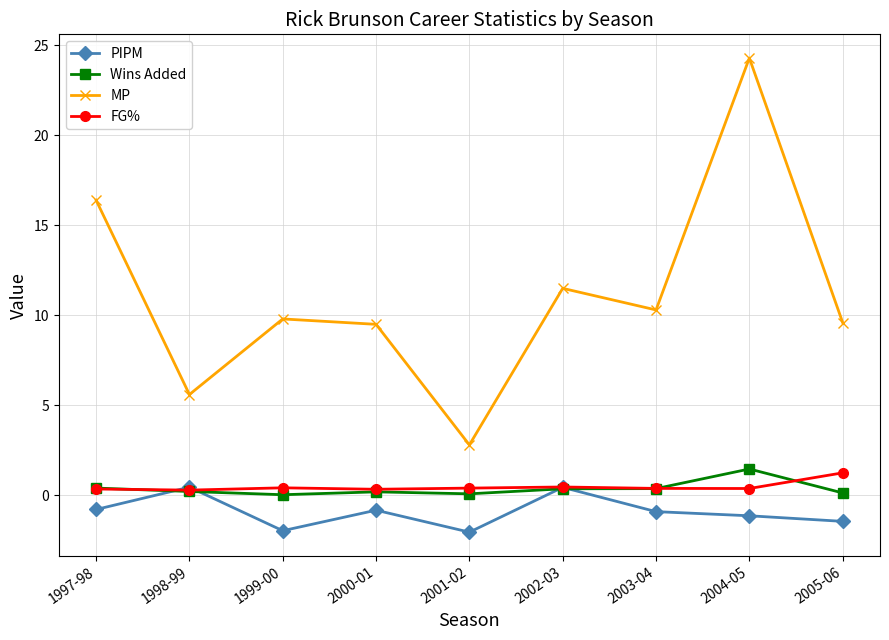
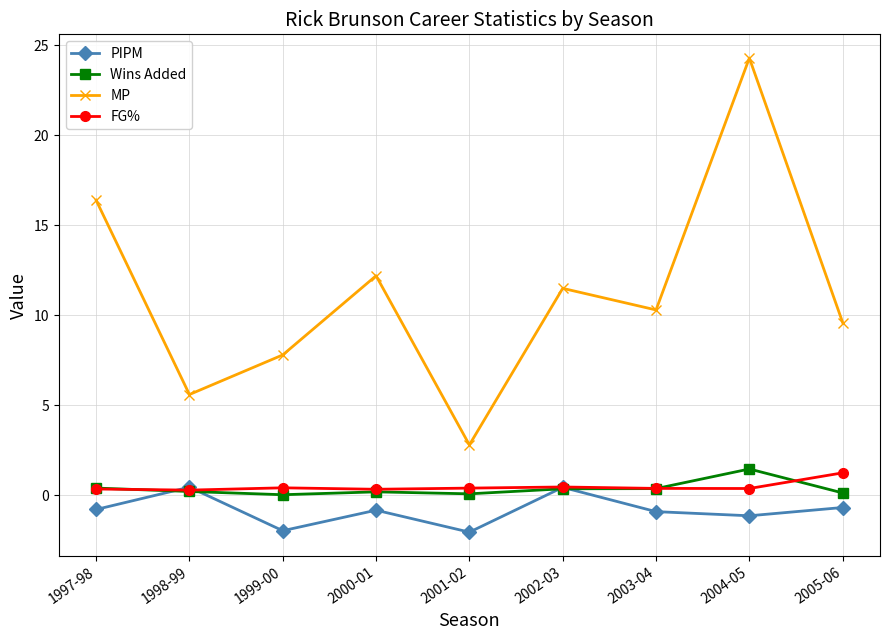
MP, 1999-00: 9.8 -> 7.8
MP, 2000-01: 9.5 -> 12.2
PIPM, 2005-06: -1.5 -> -0.7
